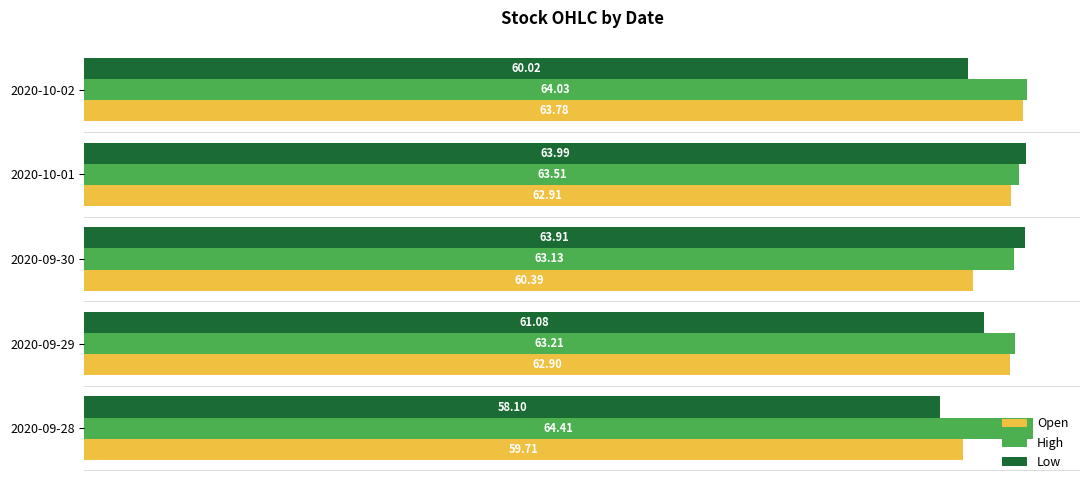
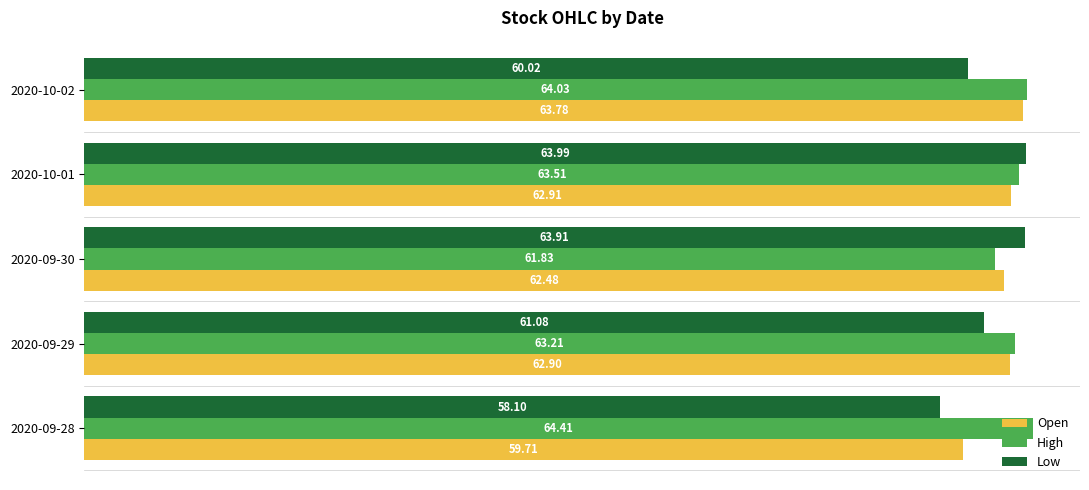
High, 2020-09-30: 63.13 -> 61.83
Open, 2020-09-30: 60.39 -> 62.48
